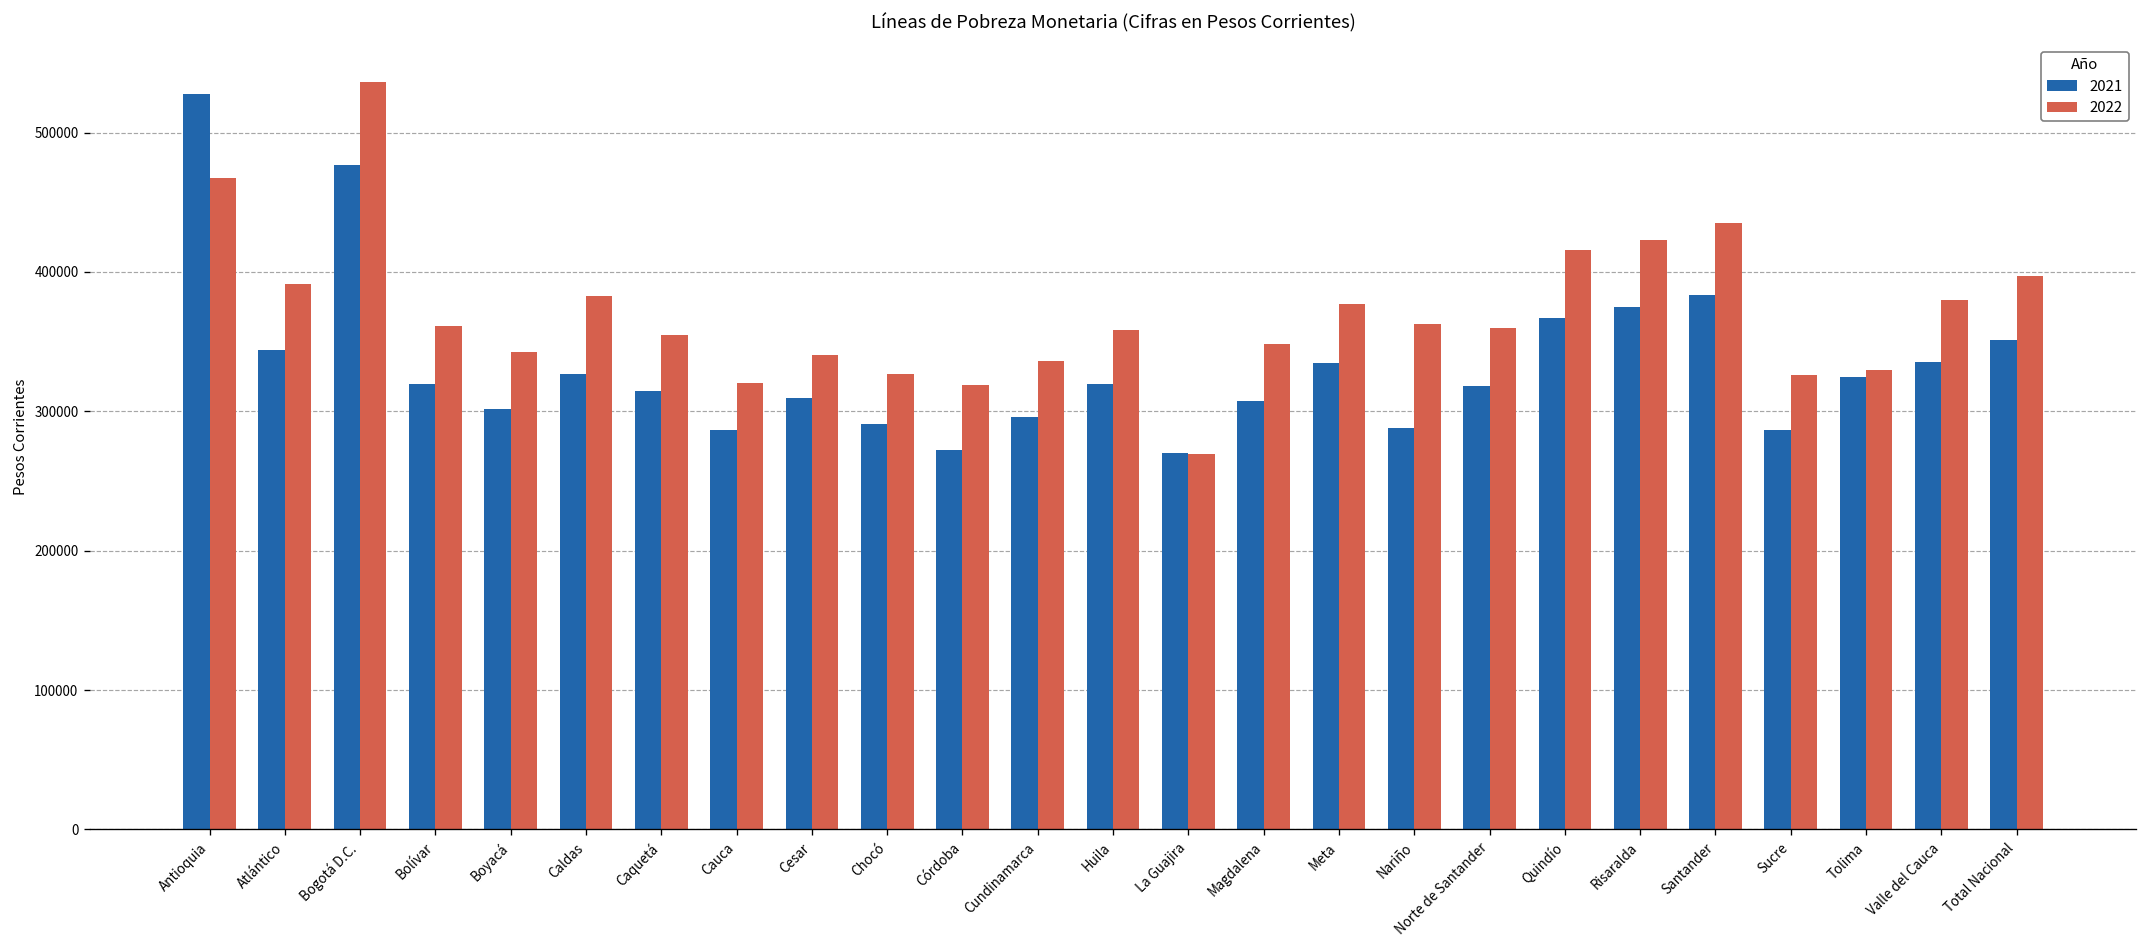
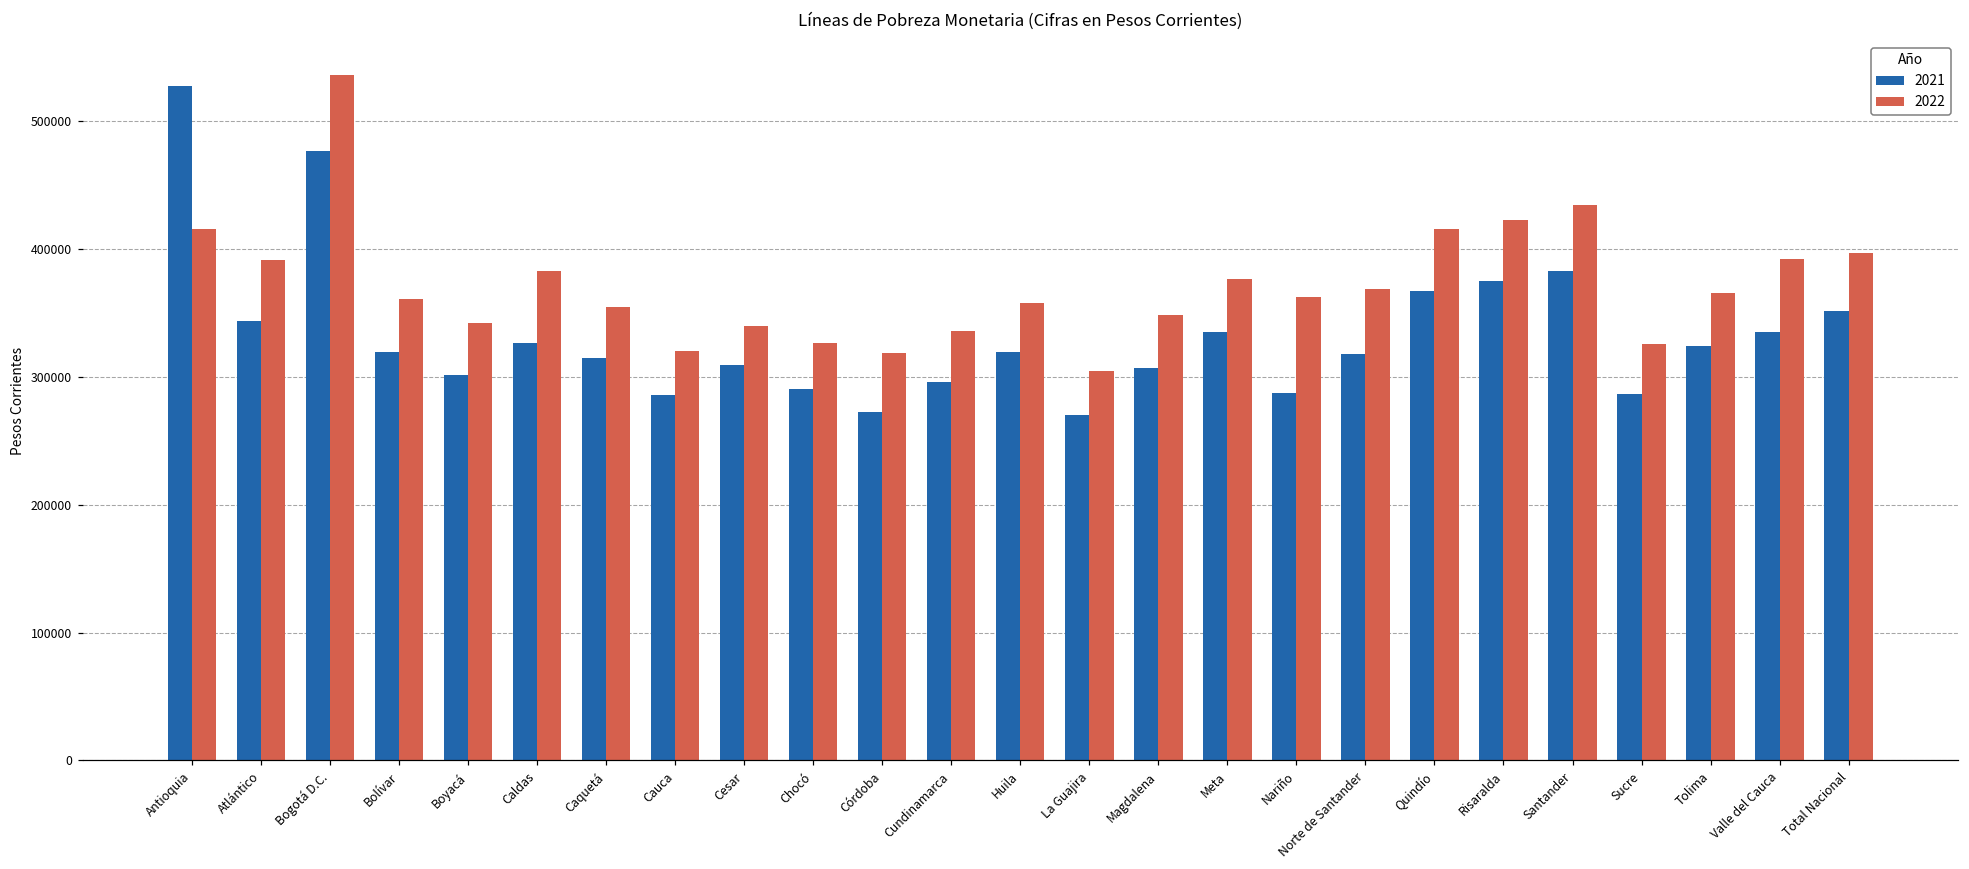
2022, Antioquia: 468000 -> 416000
2022, La Guajira: 269000 -> 305000
2022, Norte de Santander: 360000 -> 369000
2022, Tolima: 329000 -> 366000
2022, Valle del Cauca: 380000 -> 393000
